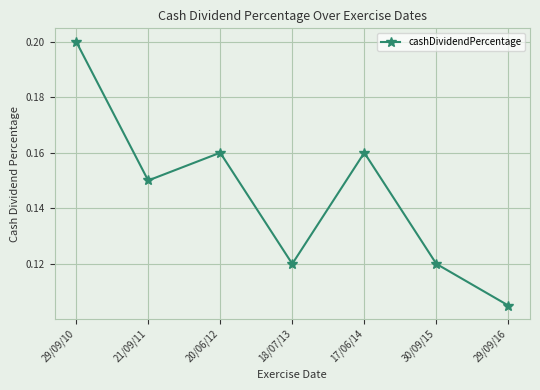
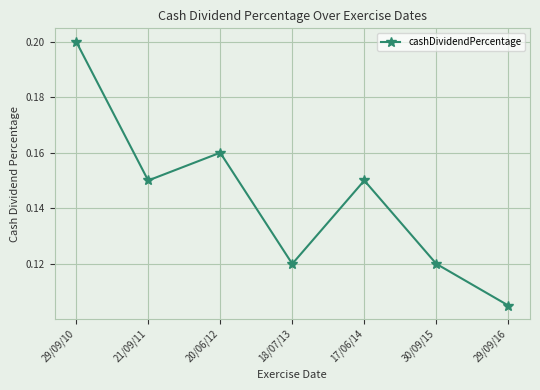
17/06/14: 0.16 -> 0.15
